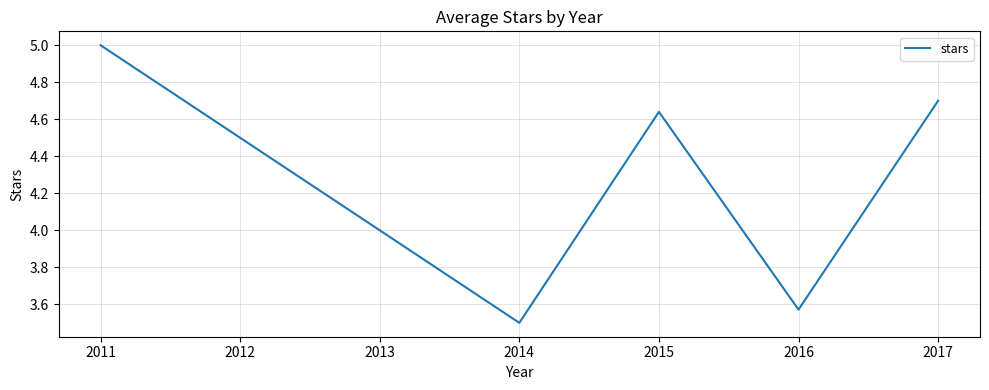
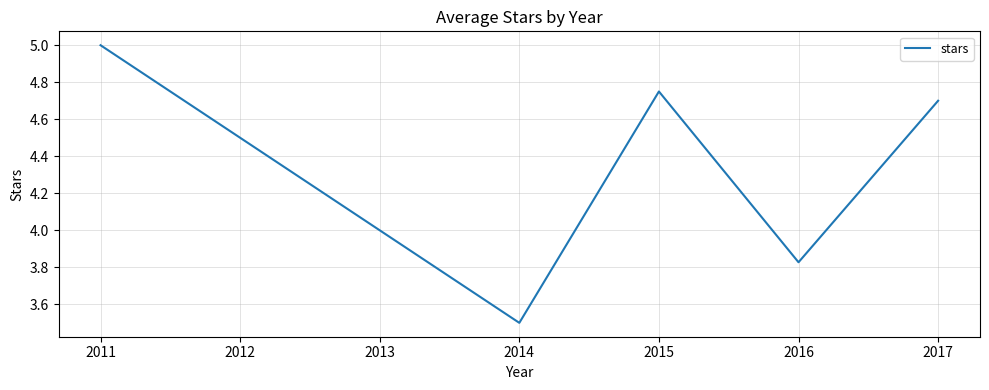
2015: 4.64 -> 4.75
2016: 3.57 -> 3.83
